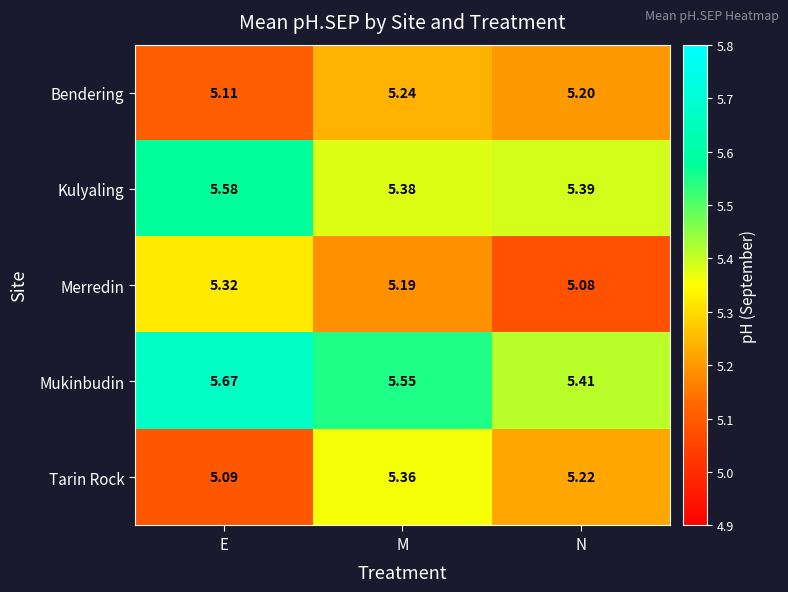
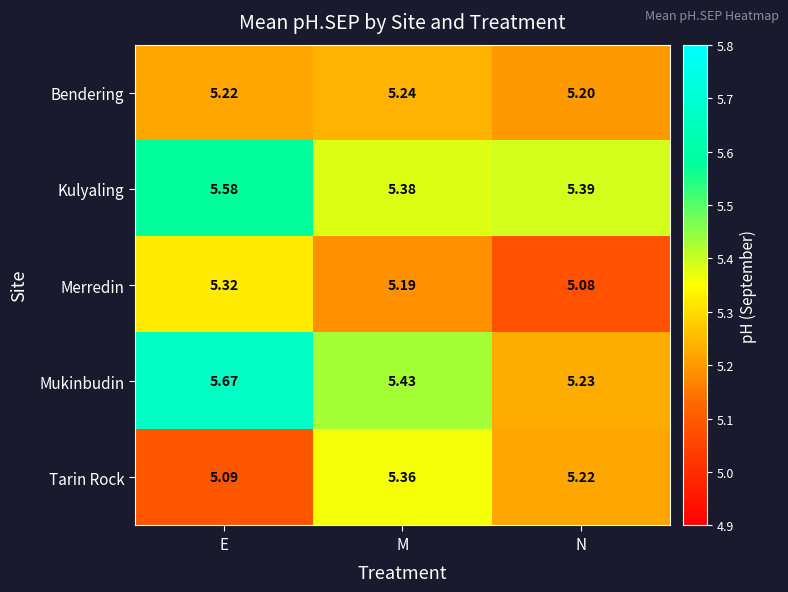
Bendering, E: 5.11 -> 5.22
Mukinbudin, M: 5.55 -> 5.43
Mukinbudin, N: 5.41 -> 5.23
